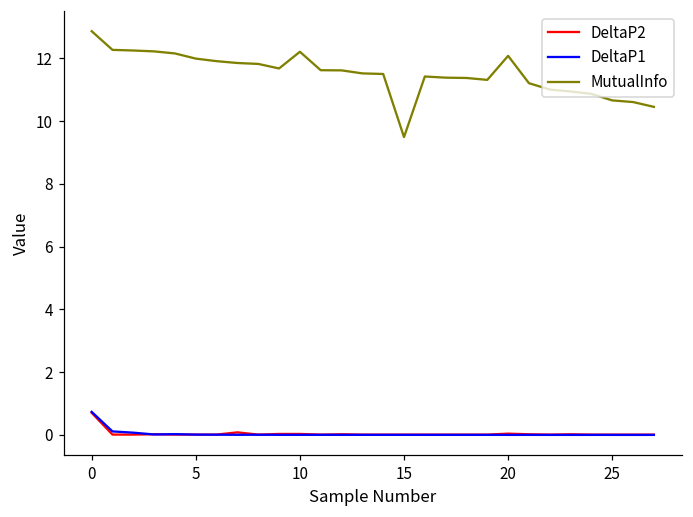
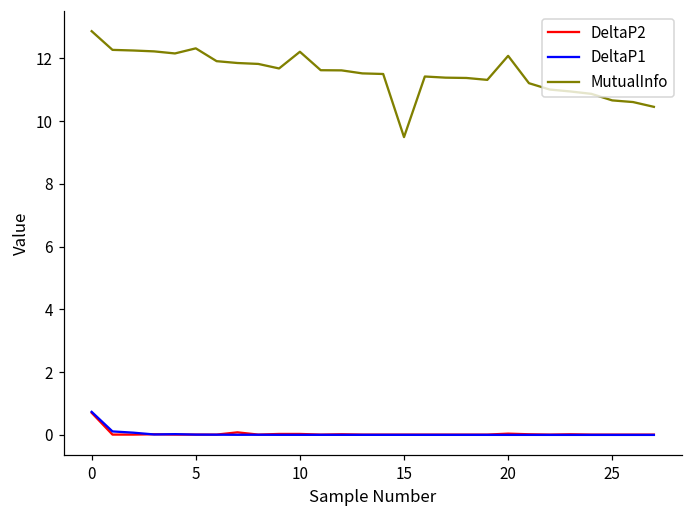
MutualInfo, 5: 12.0 -> 12.3
